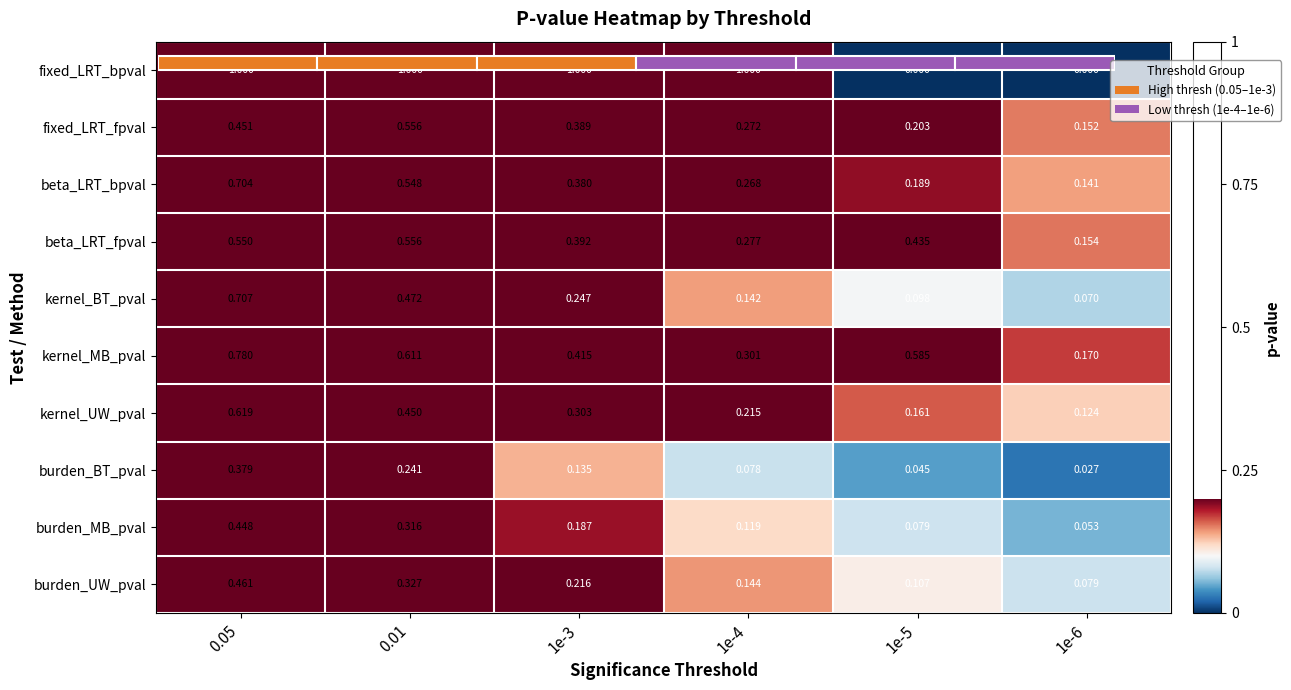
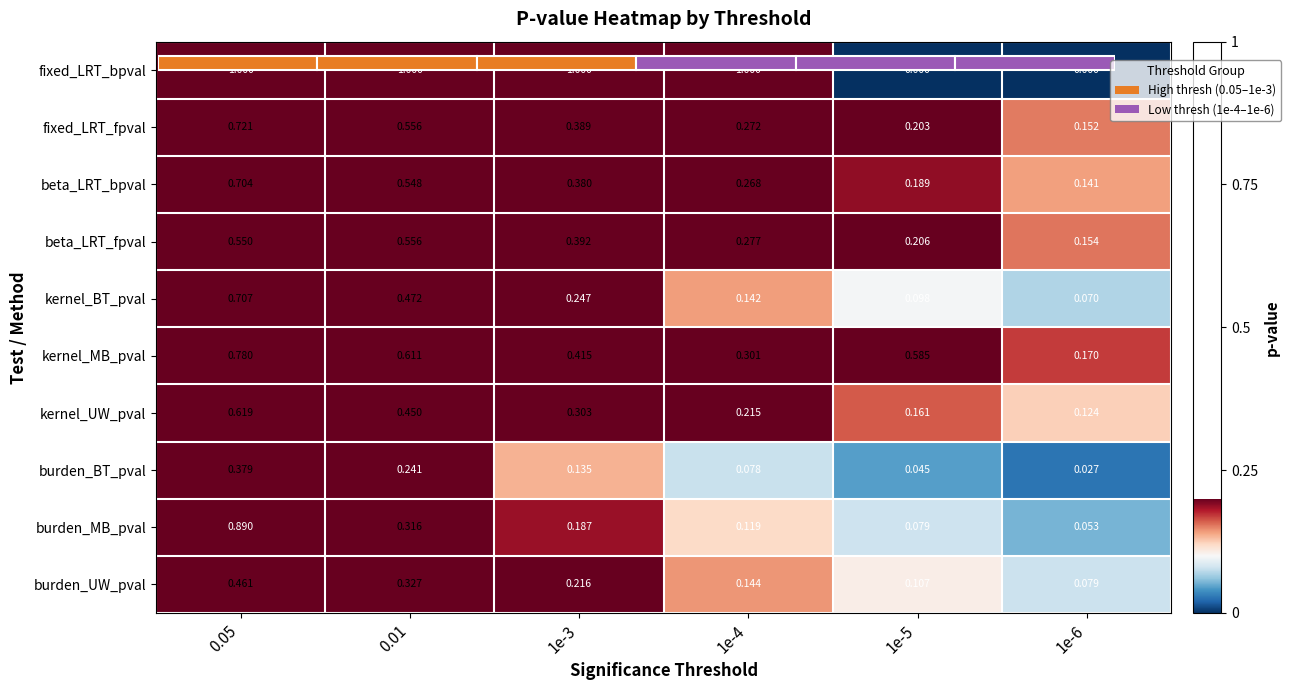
P-value Heatmap by Threshold, fixed_LRT_fpval, 0.05: 0.451 -> 0.721
P-value Heatmap by Threshold, beta_LRT_fpval, 1e-5: 0.435 -> 0.206
P-value Heatmap by Threshold, burden_MB_pval, 0.05: 0.448 -> 0.890
